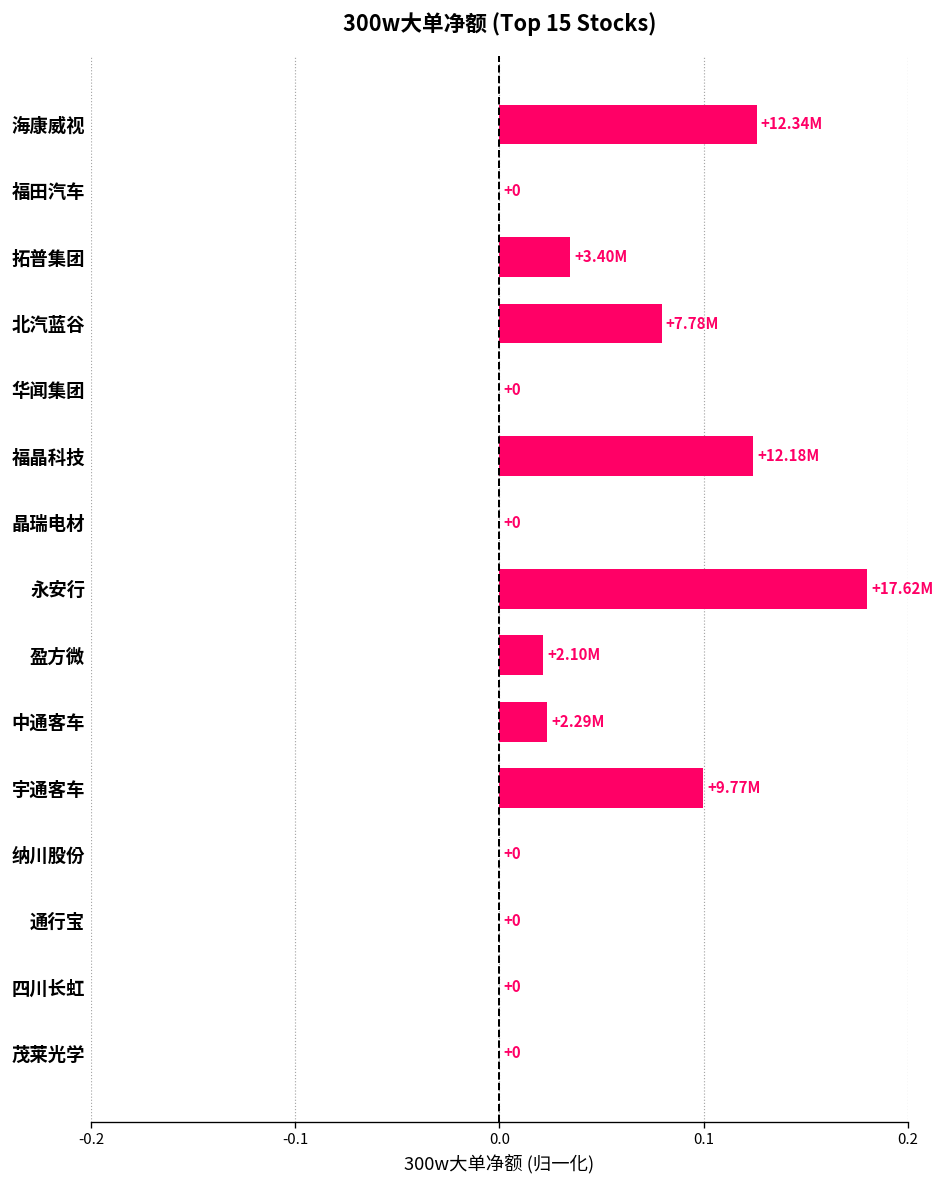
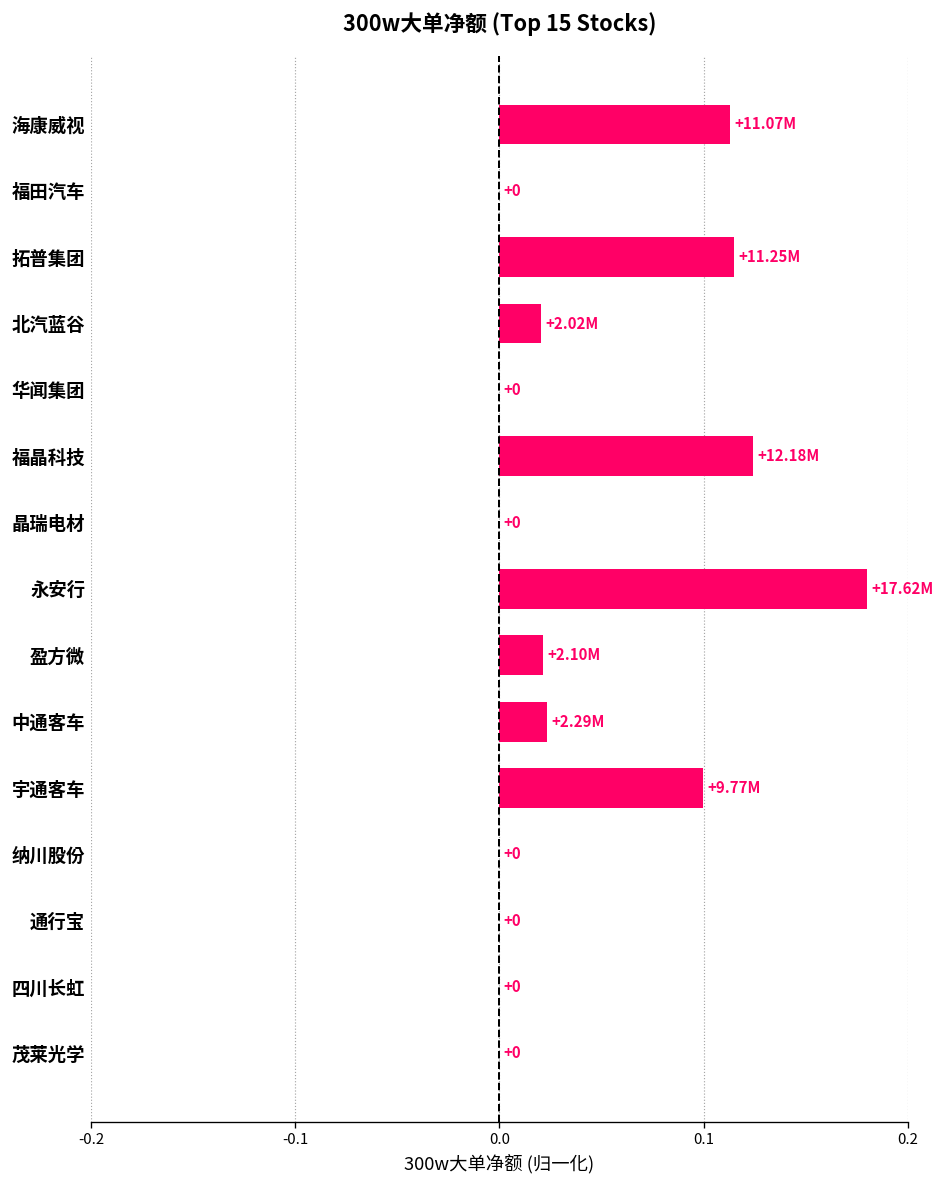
海康威视: +12.34M -> +11.07M
拓普集团: +3.40M -> +11.25M
北汽蓝谷: +7.78M -> +2.02M
